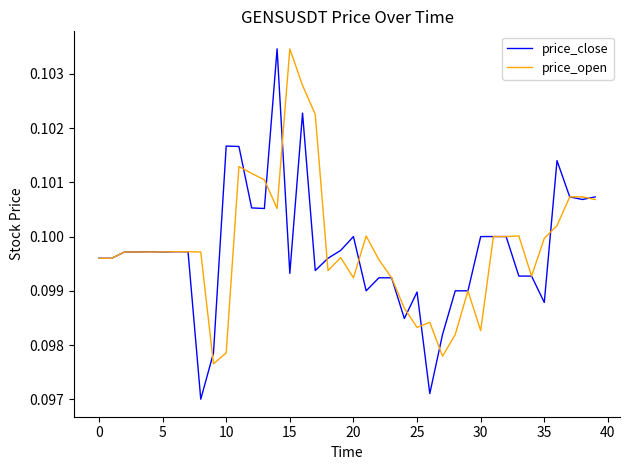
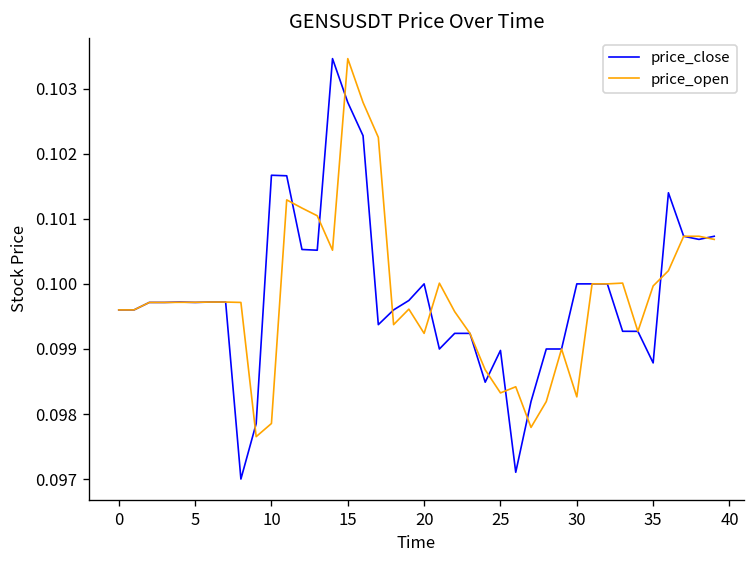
price_close, 15: 0.0993 -> 0.1028
